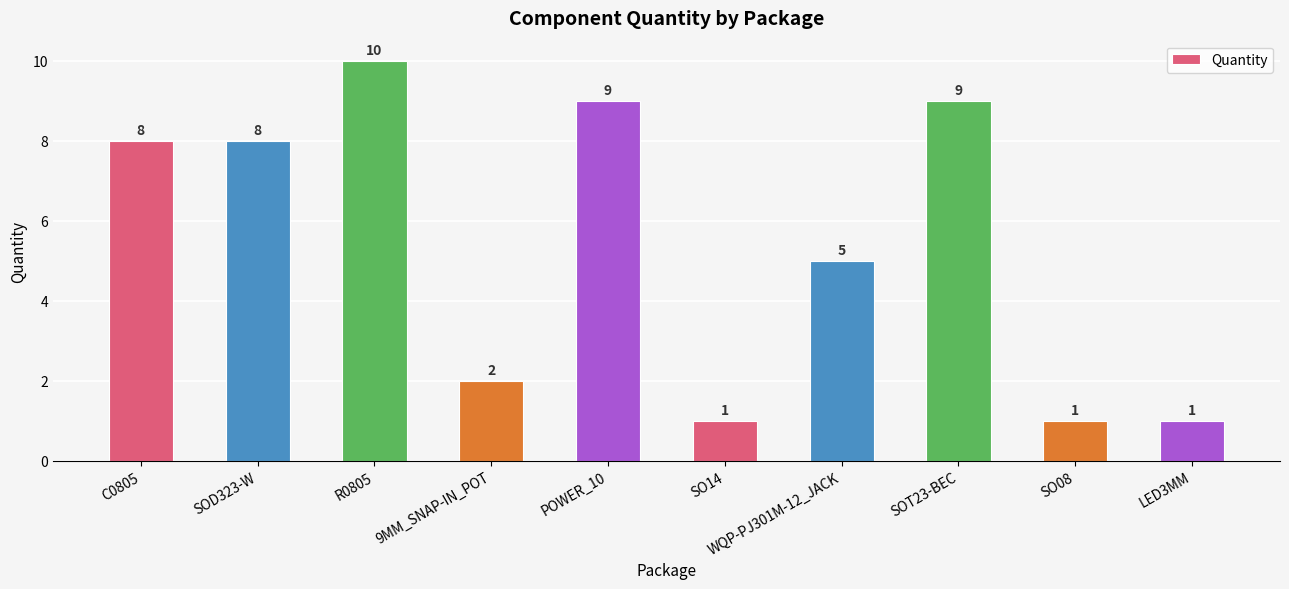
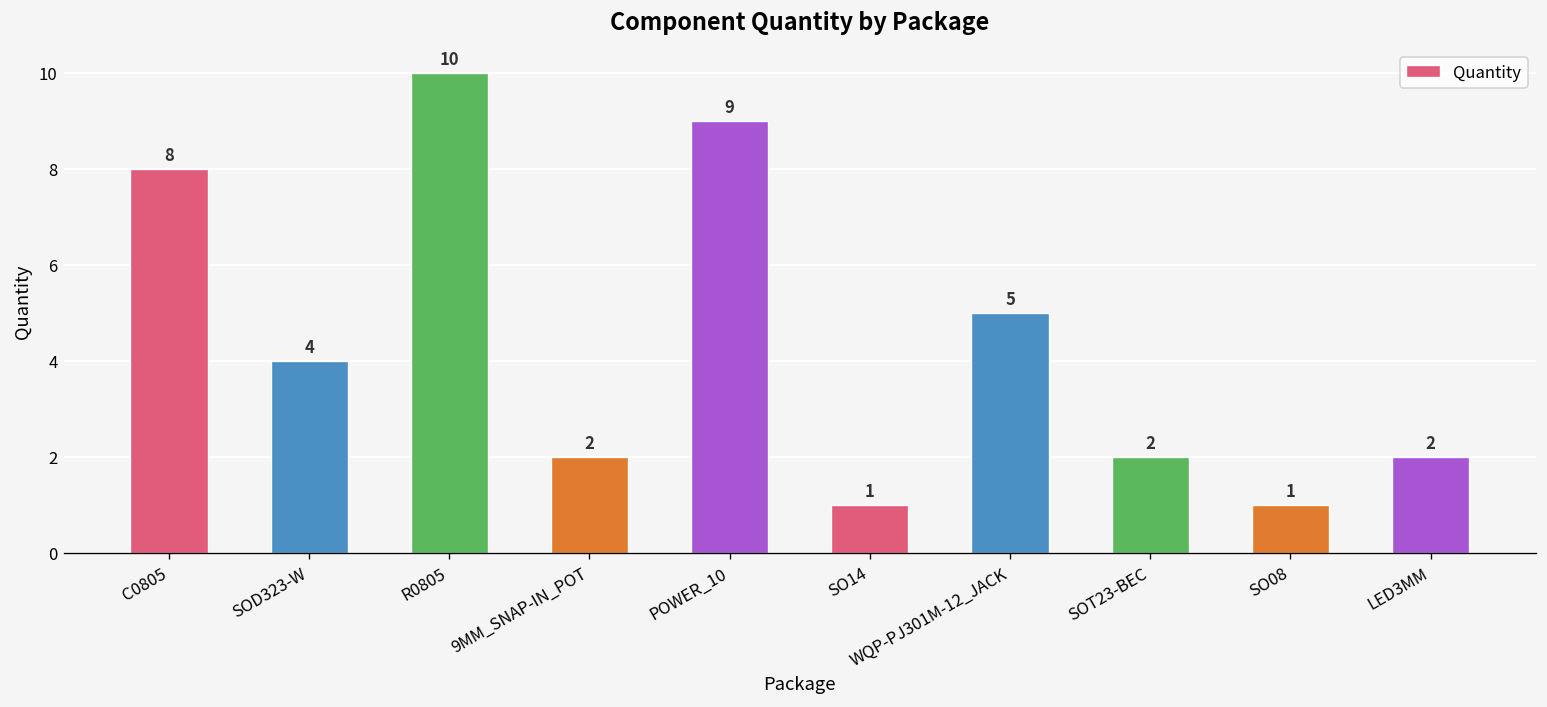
SOD323-W: 8 -> 4
SOT23-BEC: 9 -> 2
LED3MM: 1 -> 2
